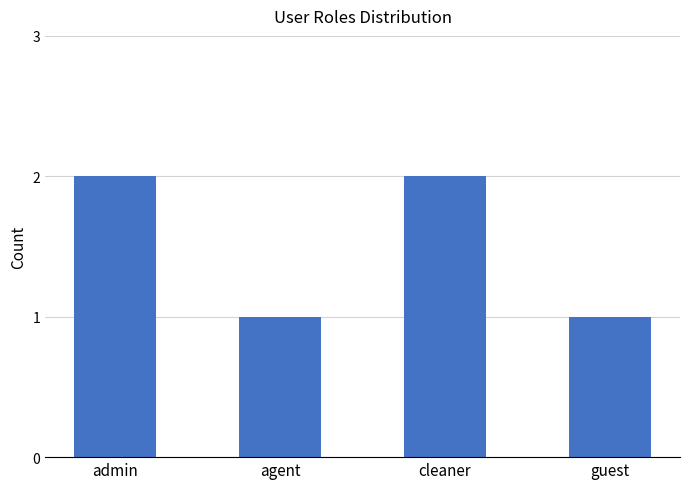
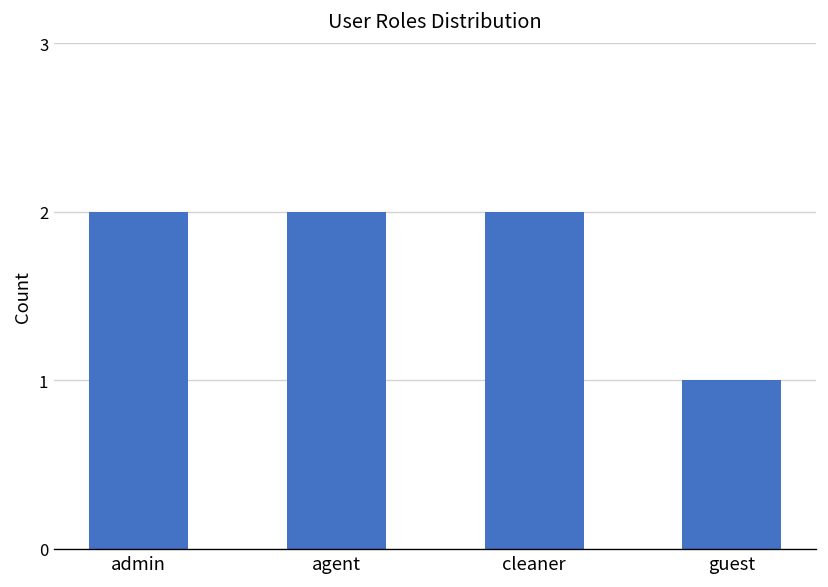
agent: 1 -> 2
